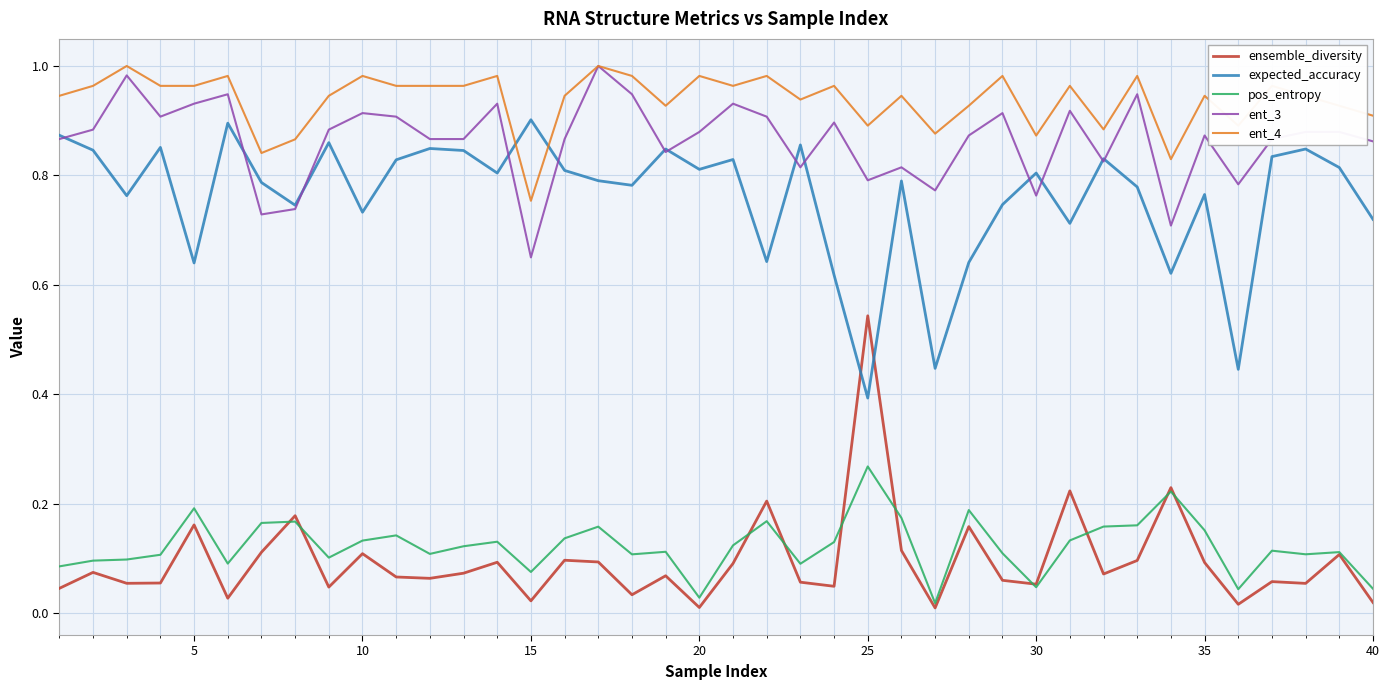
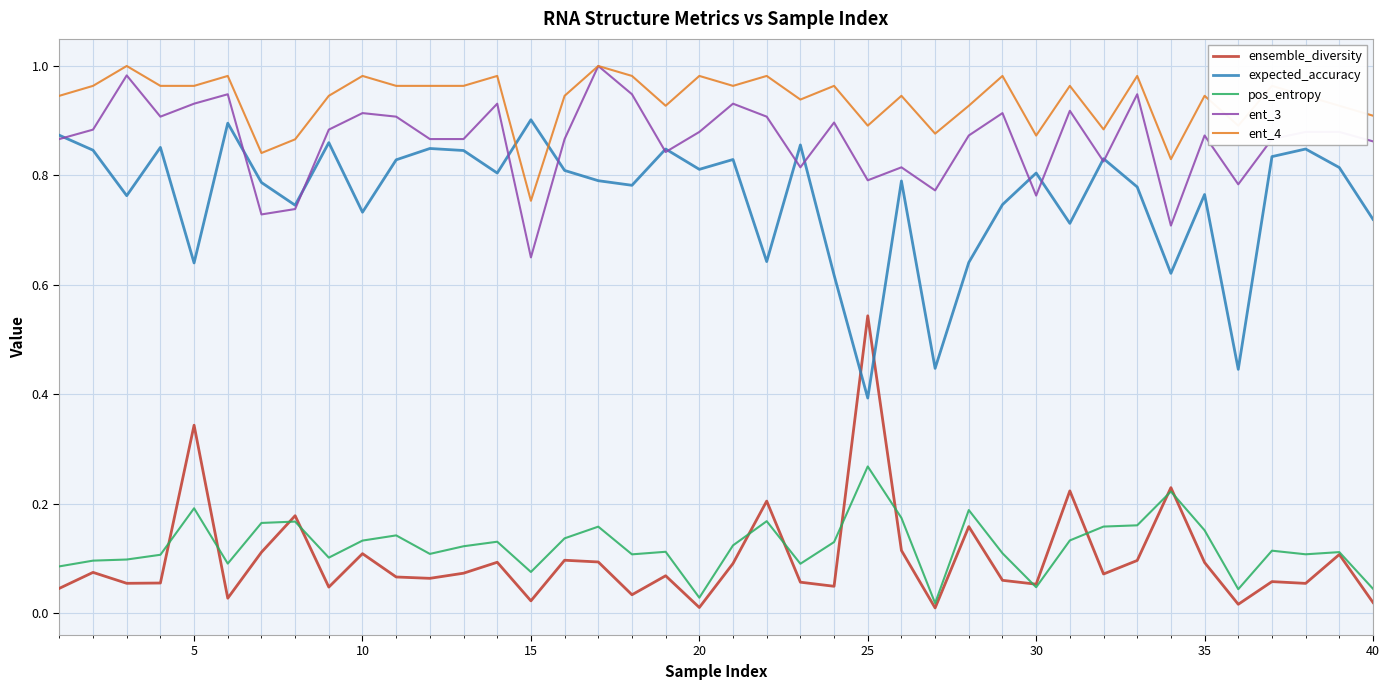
ensemble_diversity, 5: 0.16 -> 0.34
